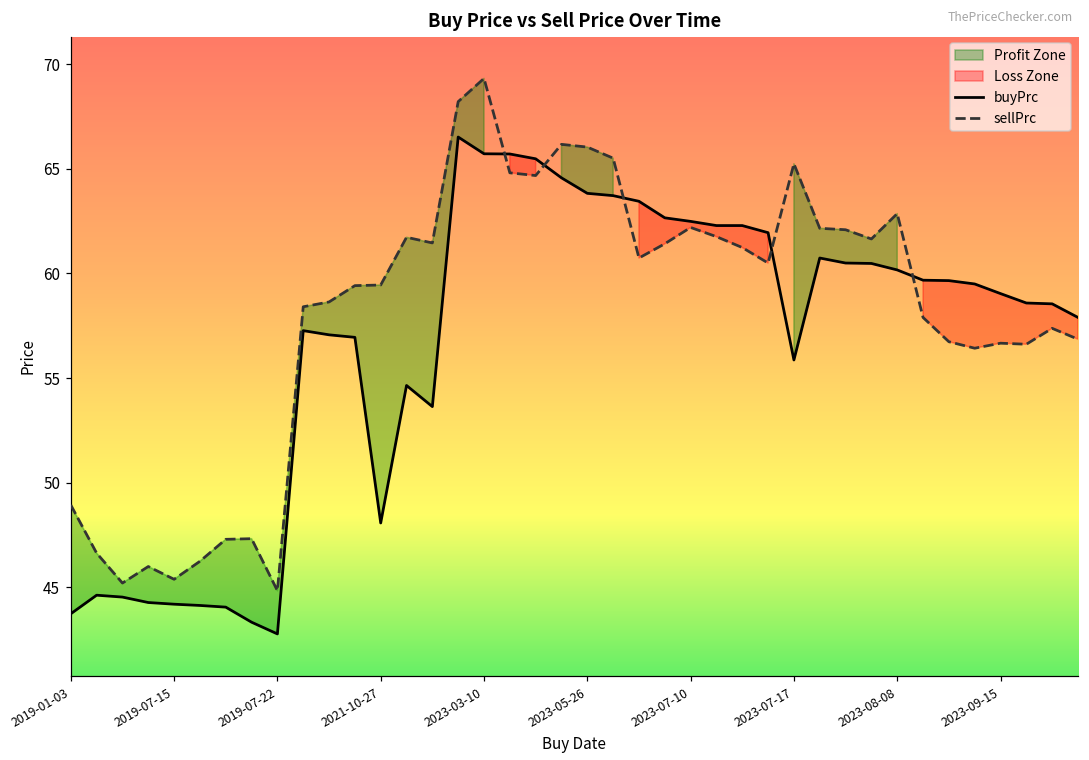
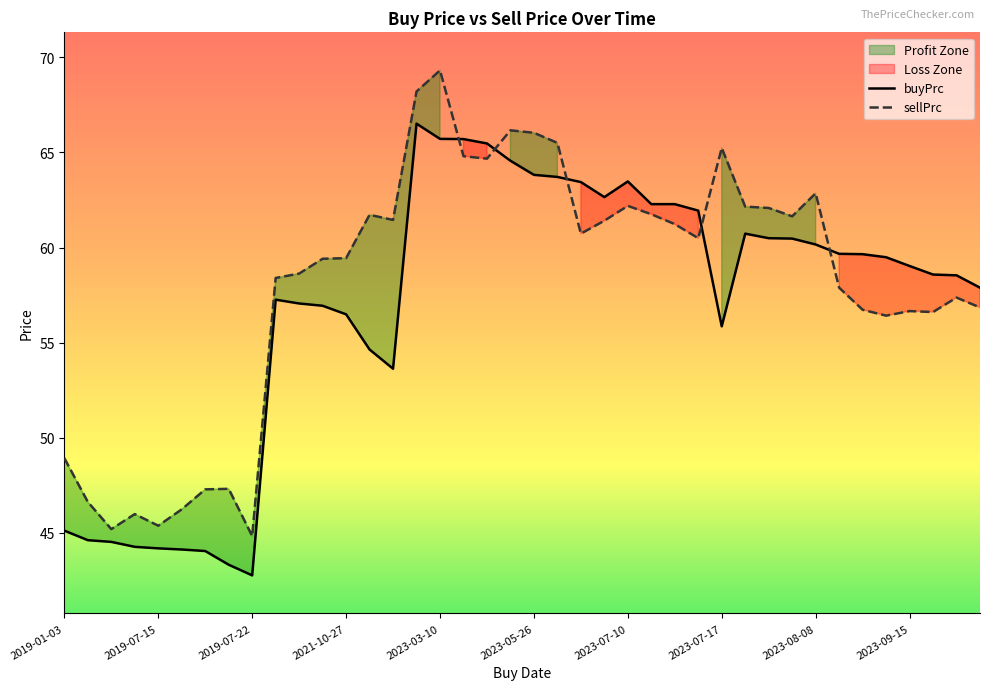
buyPrc, 2019-01-03: 43.7 -> 45.1
buyPrc, 2021-10-27: 48.1 -> 56.5
buyPrc, 2023-07-10: 62.5 -> 63.5
